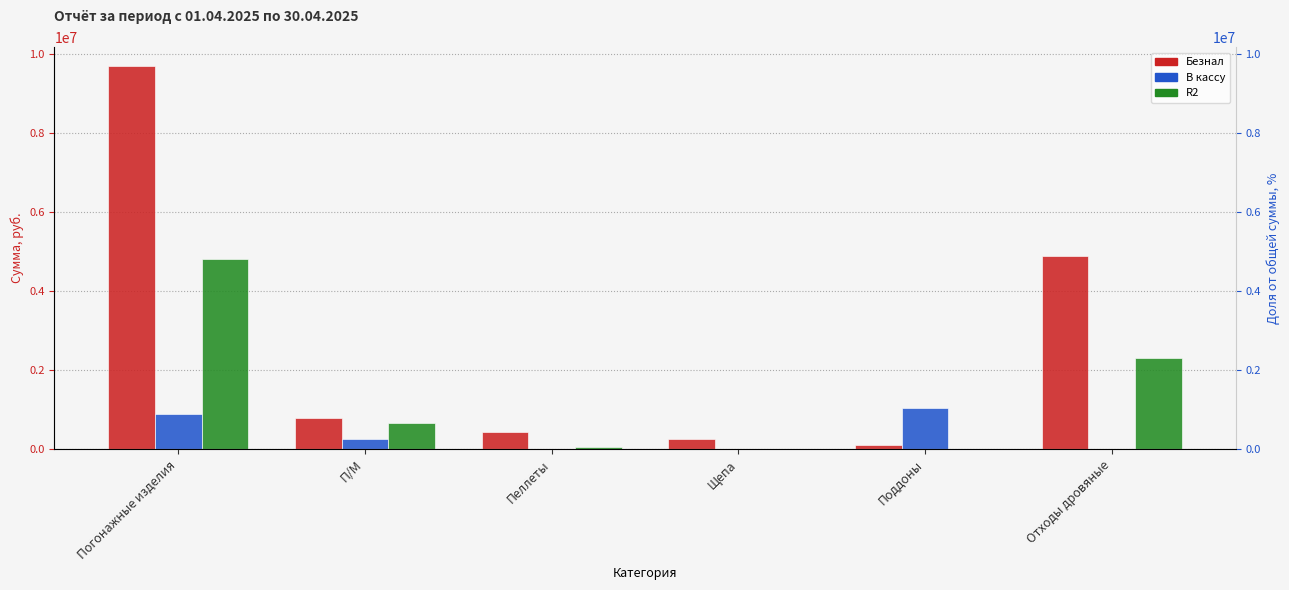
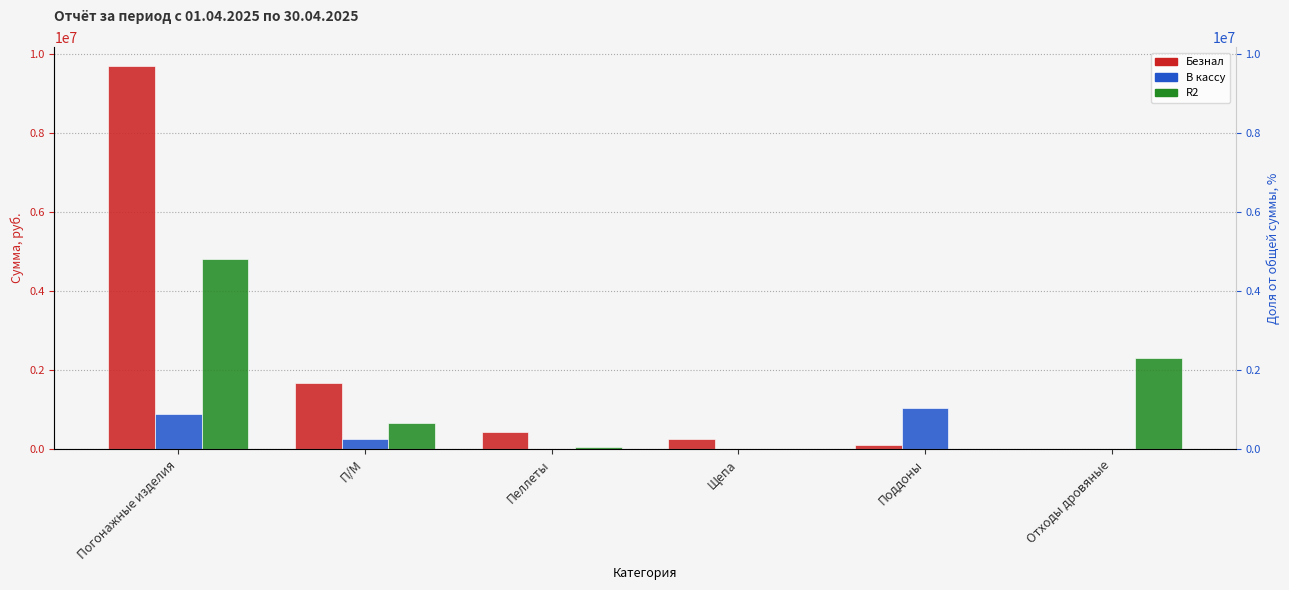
Безнал, П/М: 800000 -> 1700000
Безнал, Отходы дровяные: 4900000 -> 0
